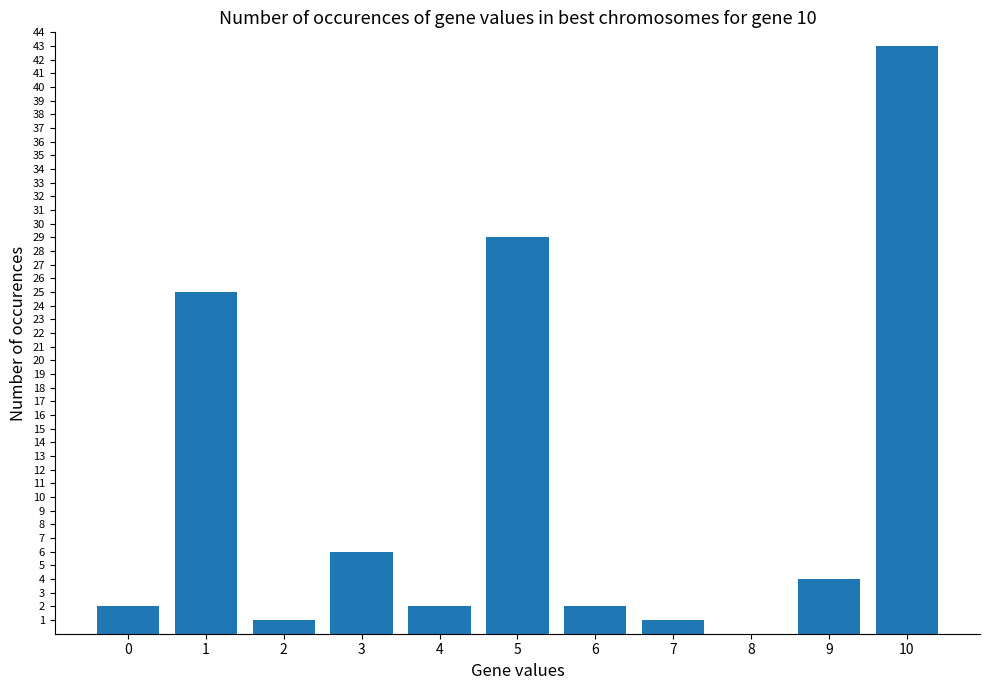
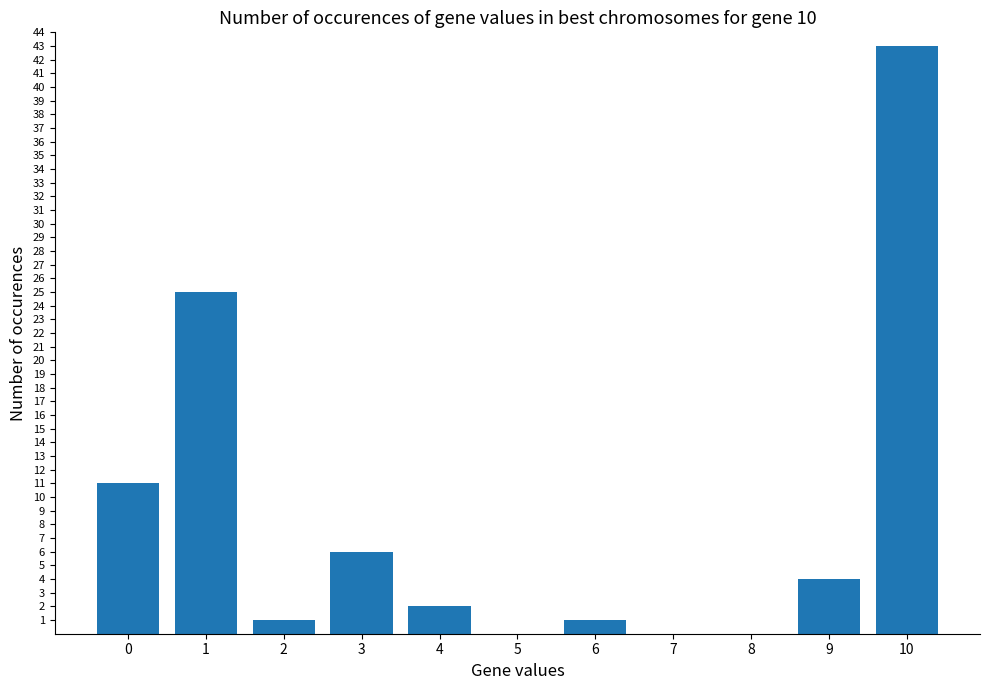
0: 2 -> 11
5: 29 -> 0
6: 2 -> 1
7: 1 -> 0
